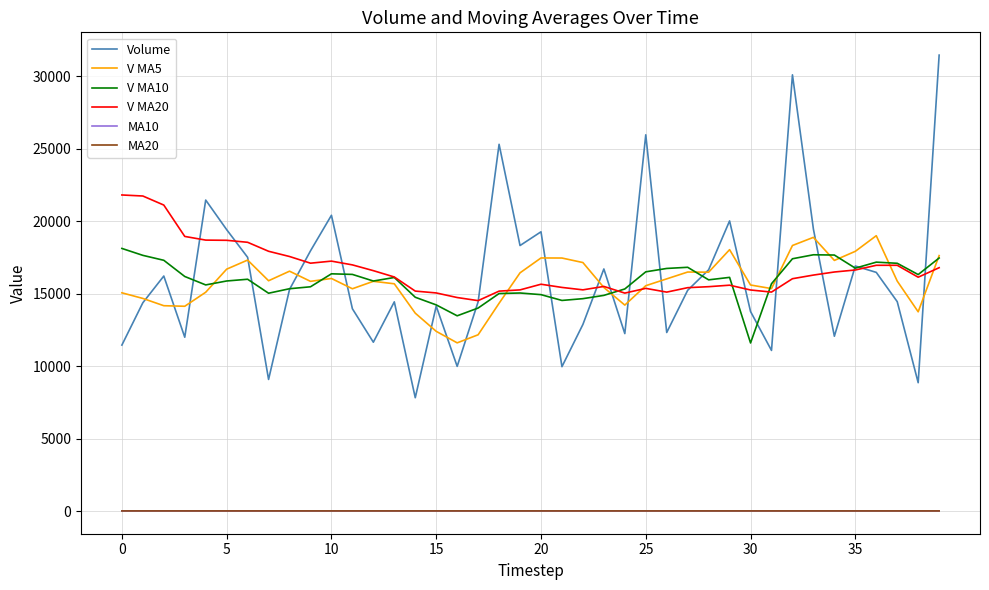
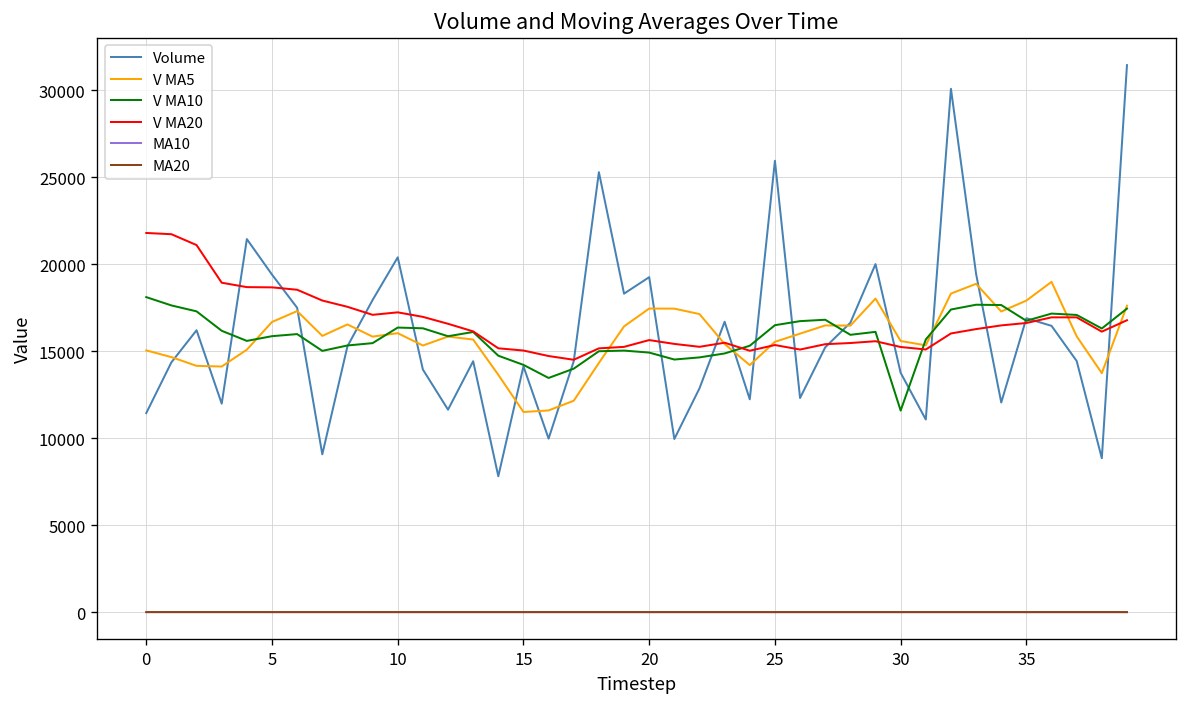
V MA5, 15: 12400 -> 11500
